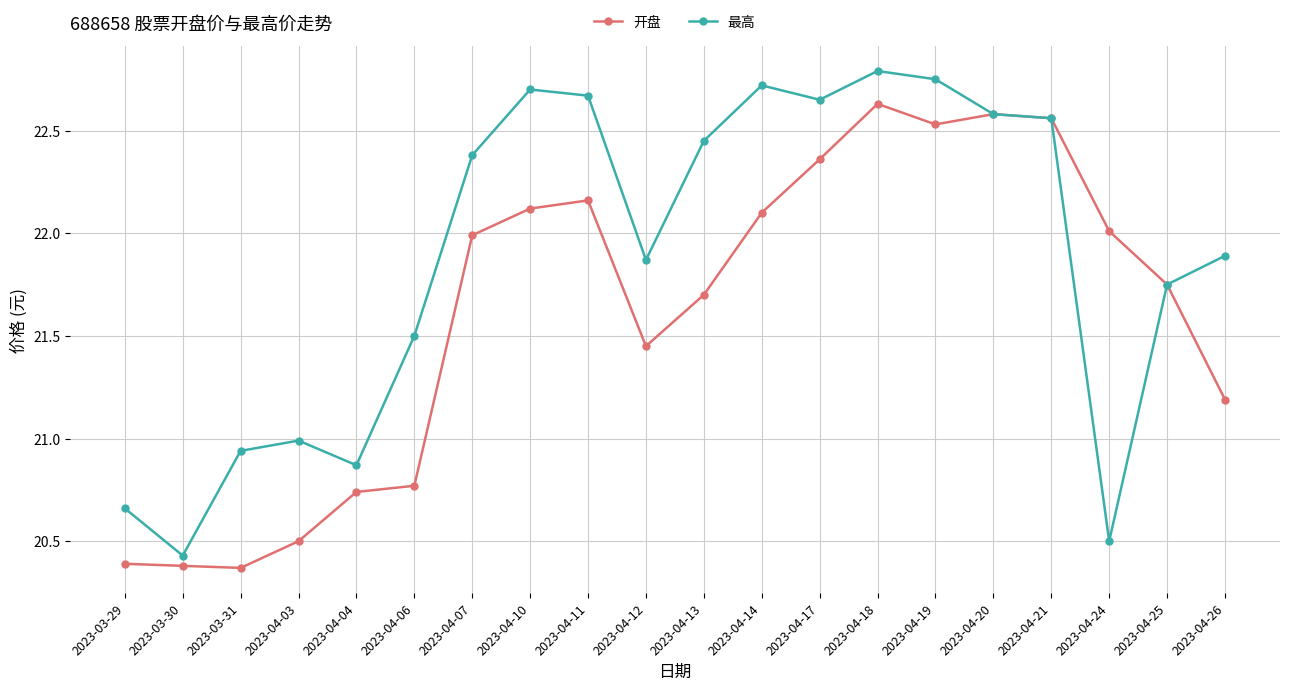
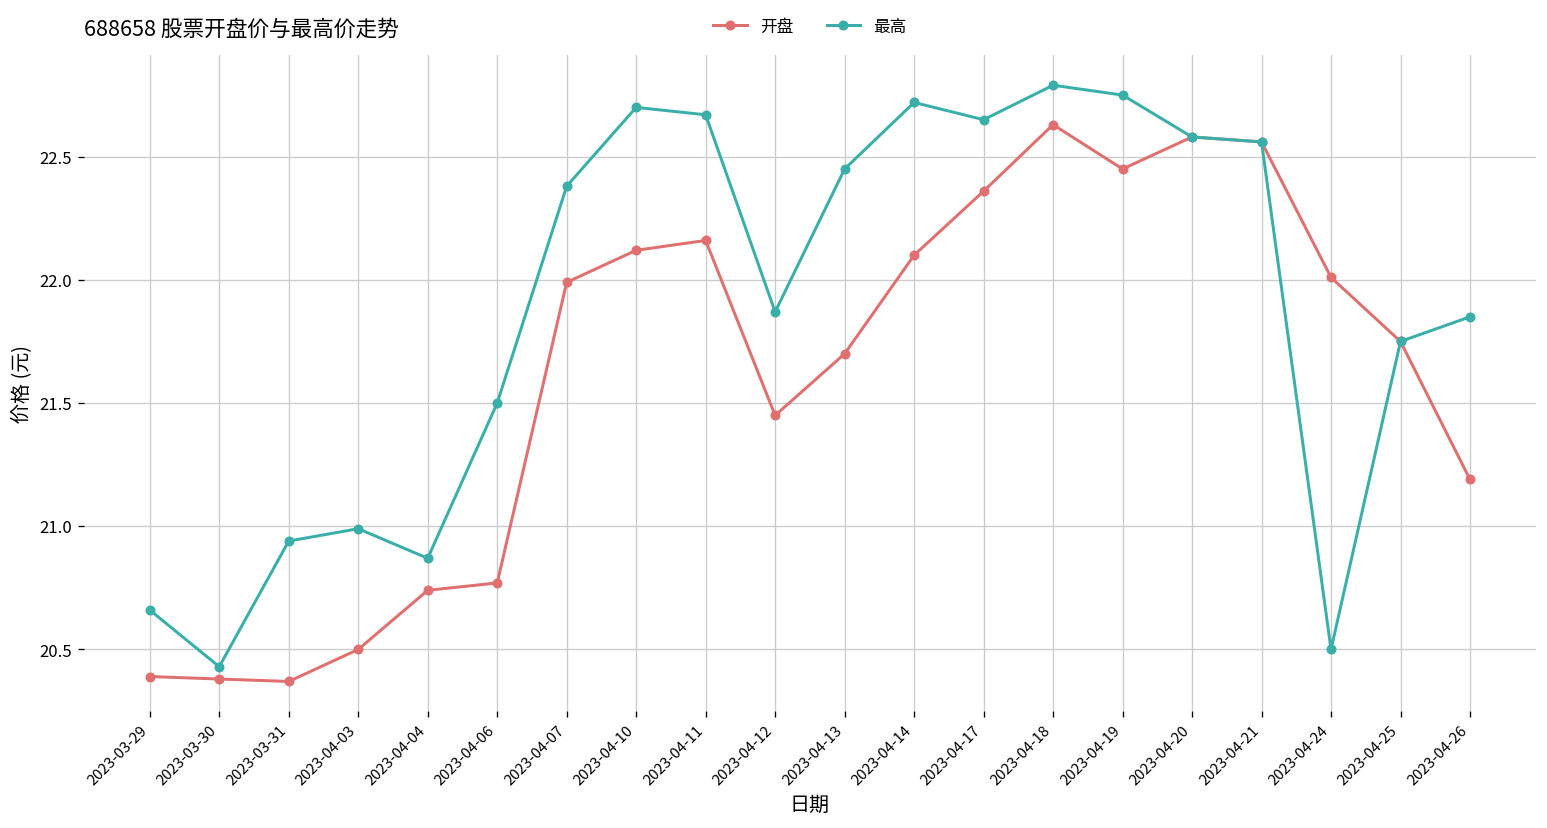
开盘, 2023-04-19: 22.53 -> 22.45
最高, 2023-04-26: 21.89 -> 21.85
